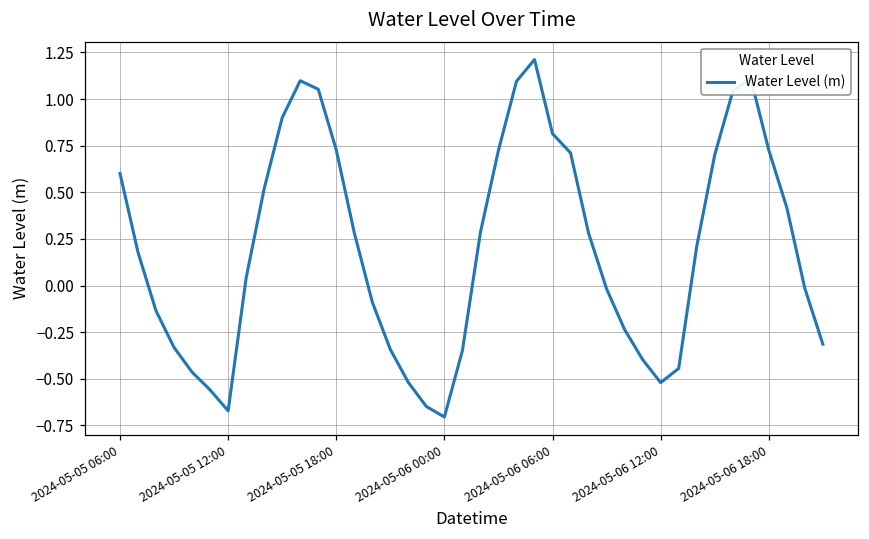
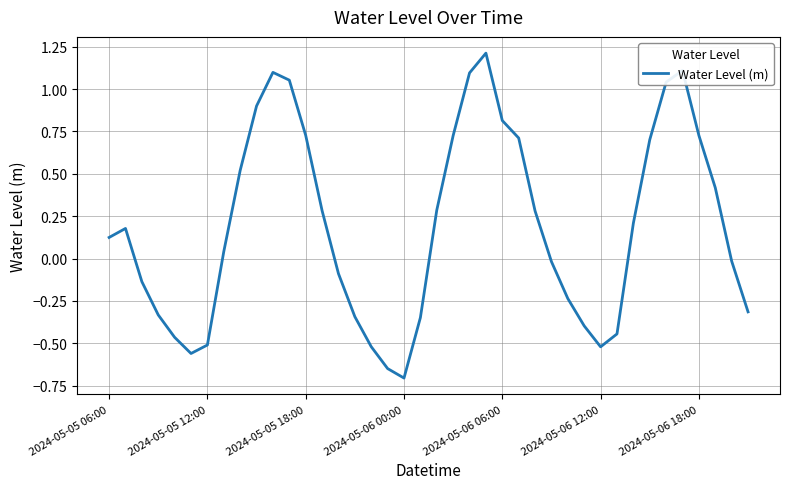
2024-05-05 06:00: 0.60 -> 0.12
2024-05-05 12:00: -0.67 -> -0.51
